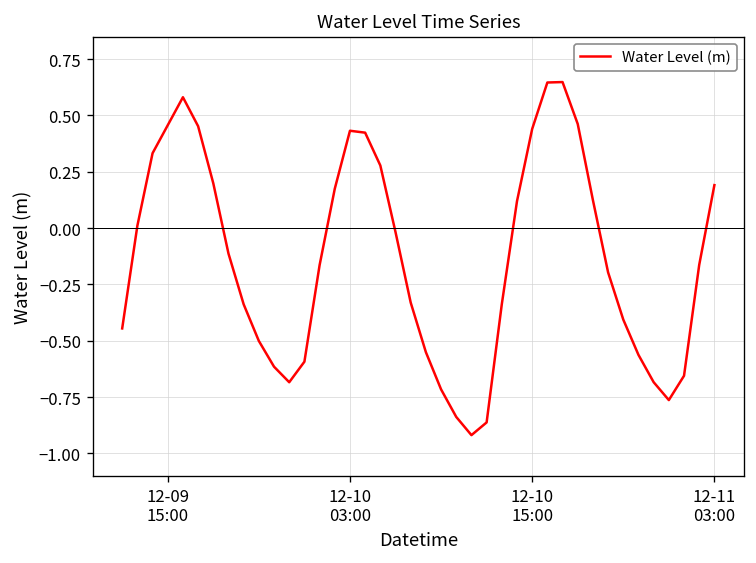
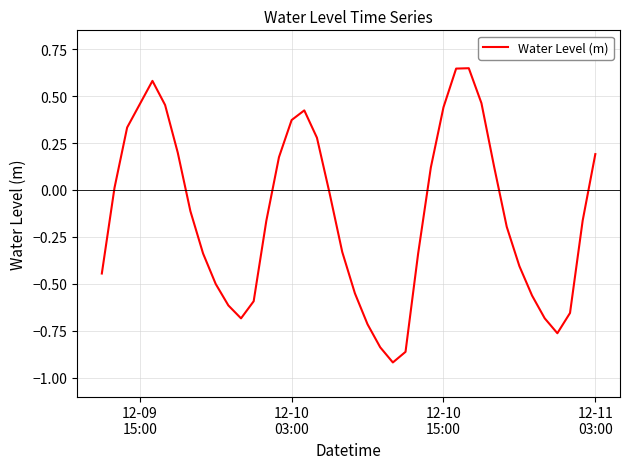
12-10 03:00: 0.43 -> 0.37
